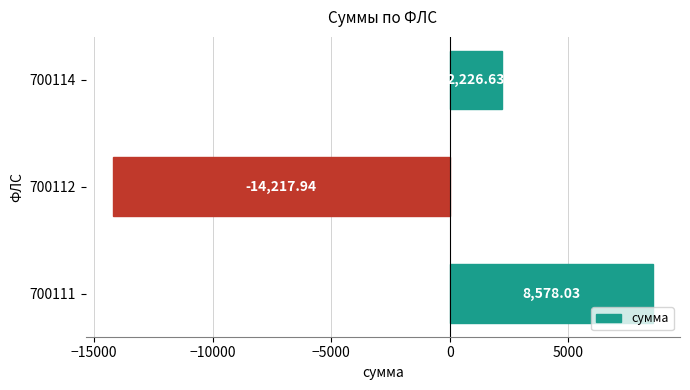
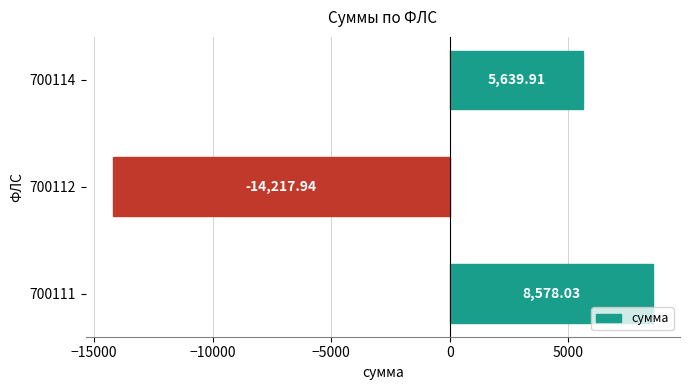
700114: 2,226.63 -> 5,639.91
